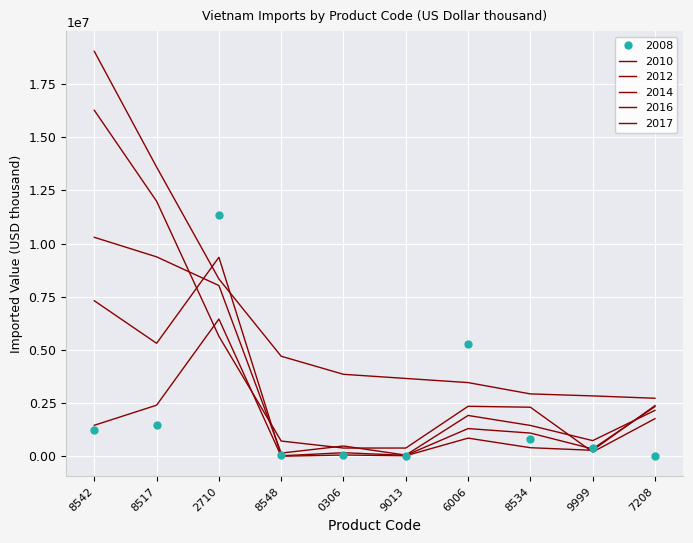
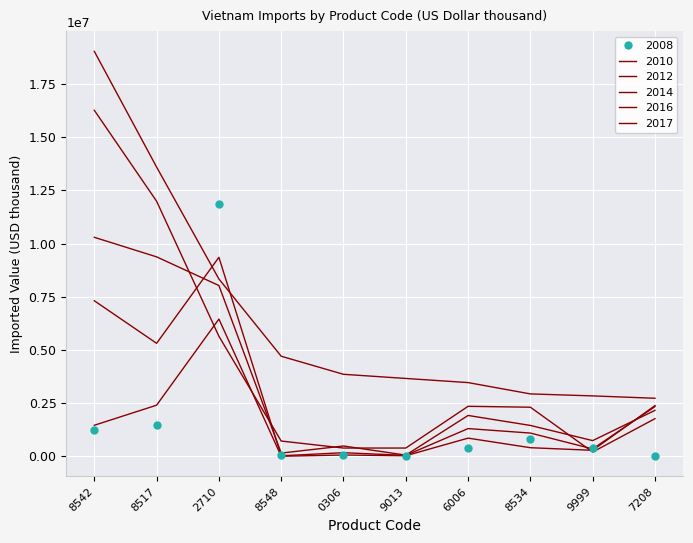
2008, 2710: 11300000 -> 11800000
2008, 6006: 5300000 -> 400000
